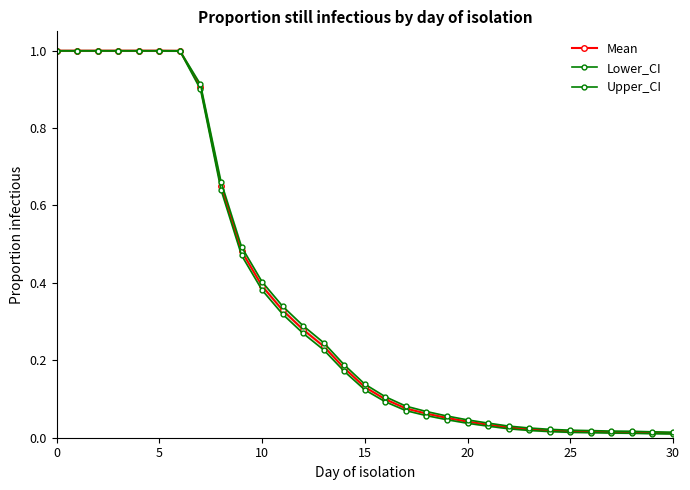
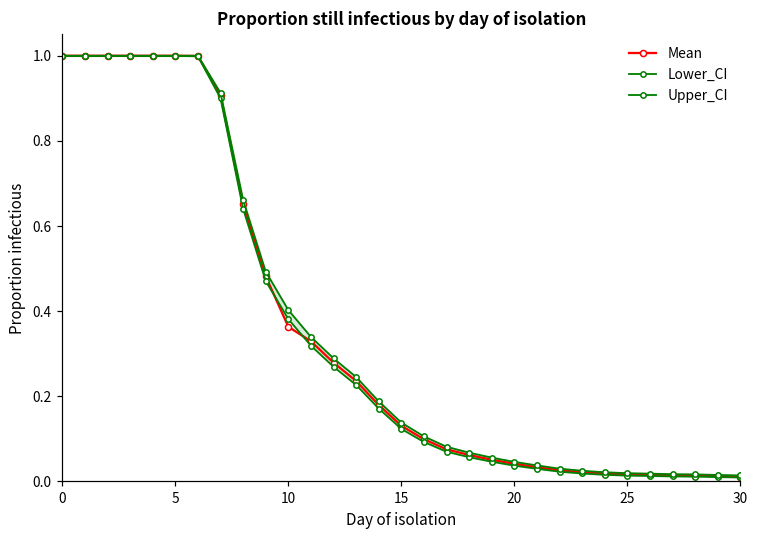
Mean, 10: 0.39 -> 0.36
